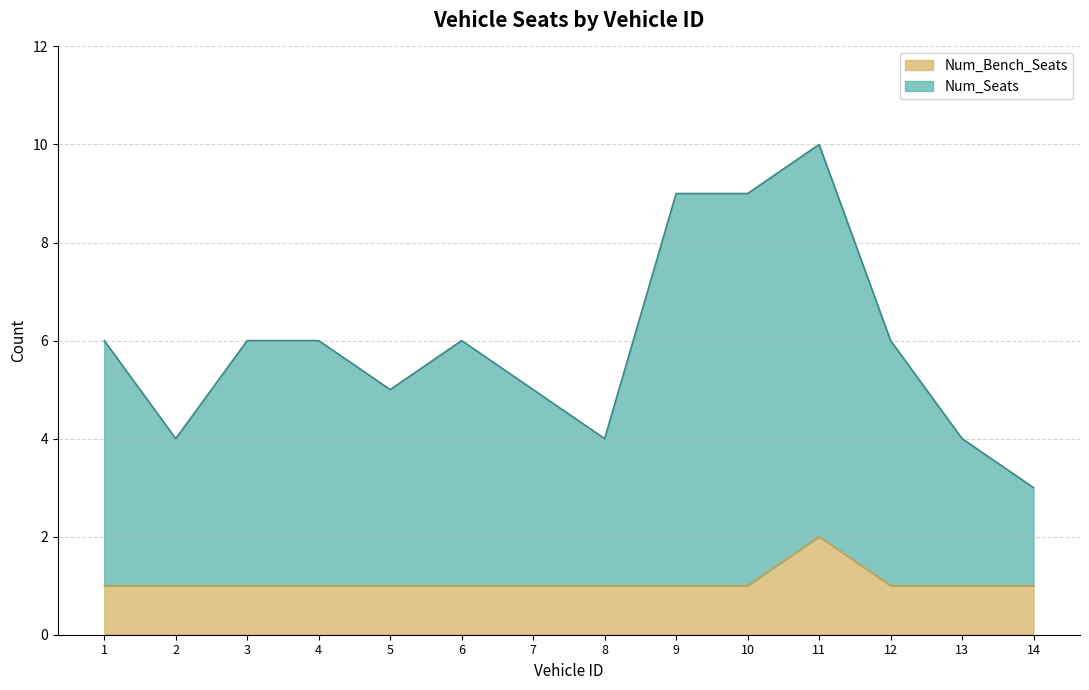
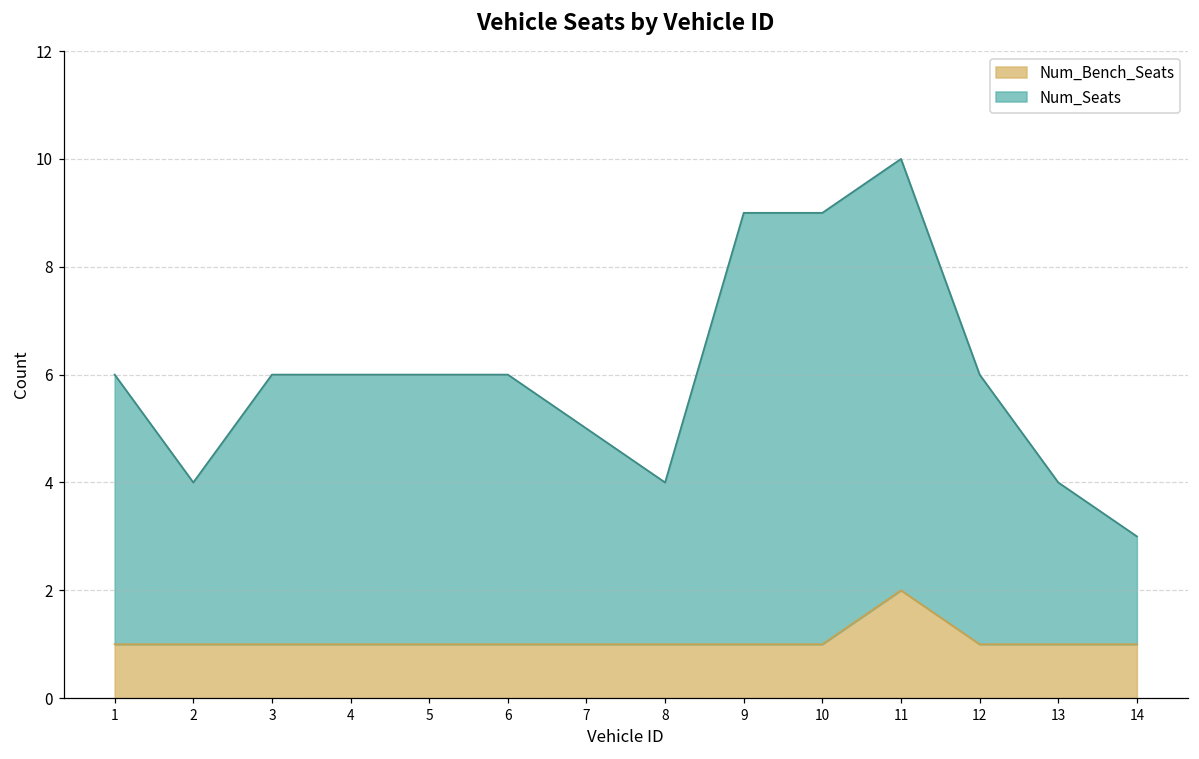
Num_Seats, 5: 4 -> 5
